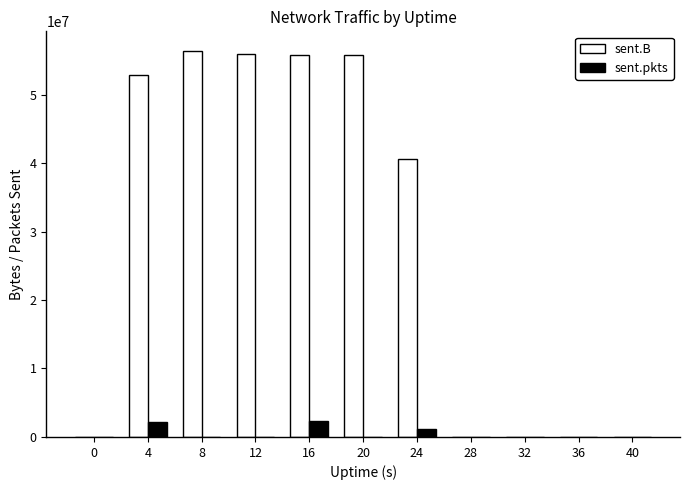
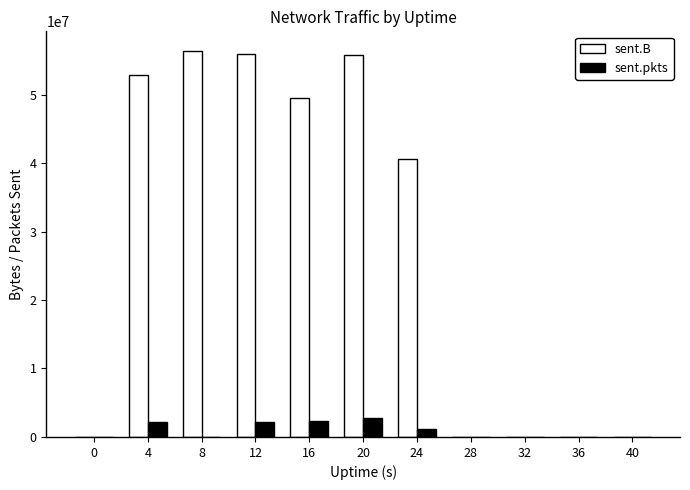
sent.pkts, 12: 0 -> 2000000
sent.B, 16: 56000000 -> 49000000
sent.pkts, 20: 0 -> 3000000
